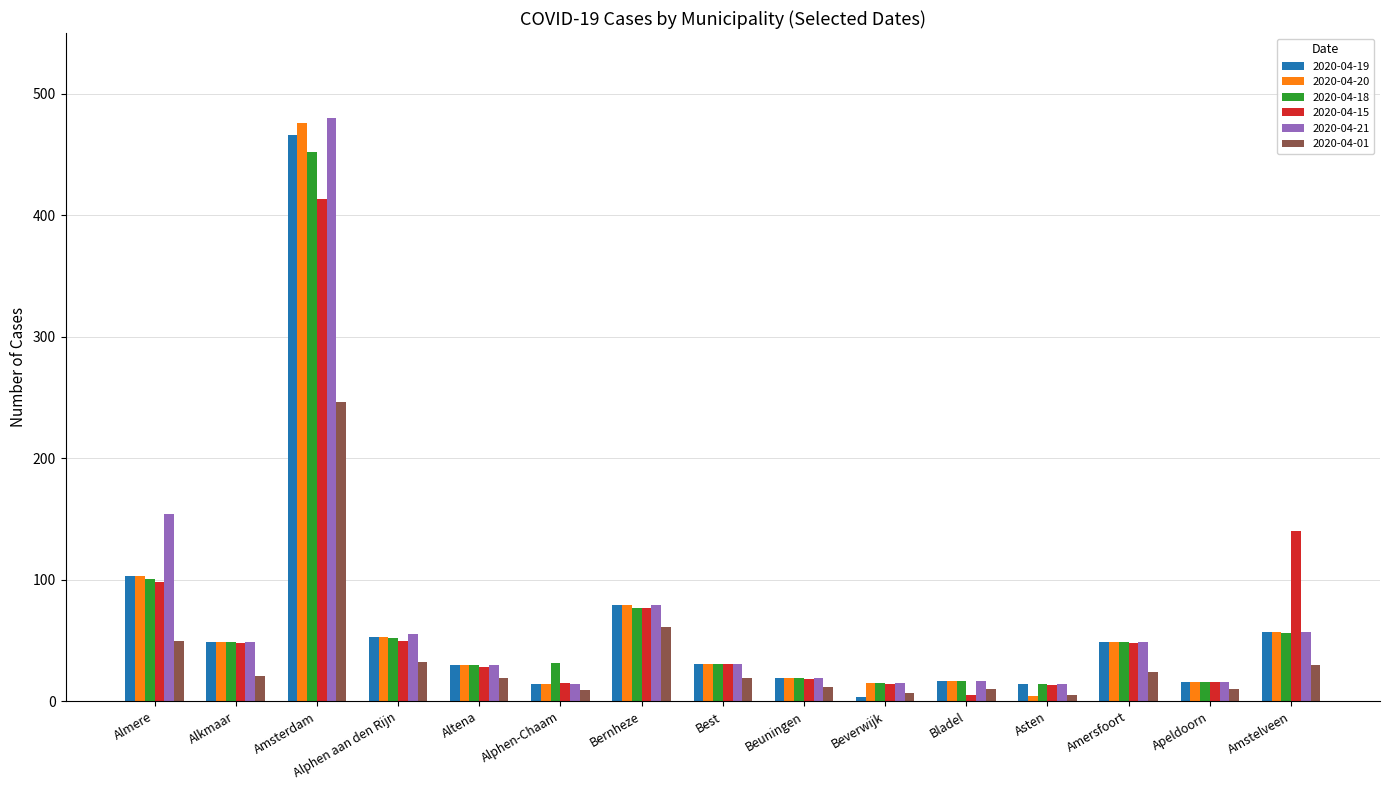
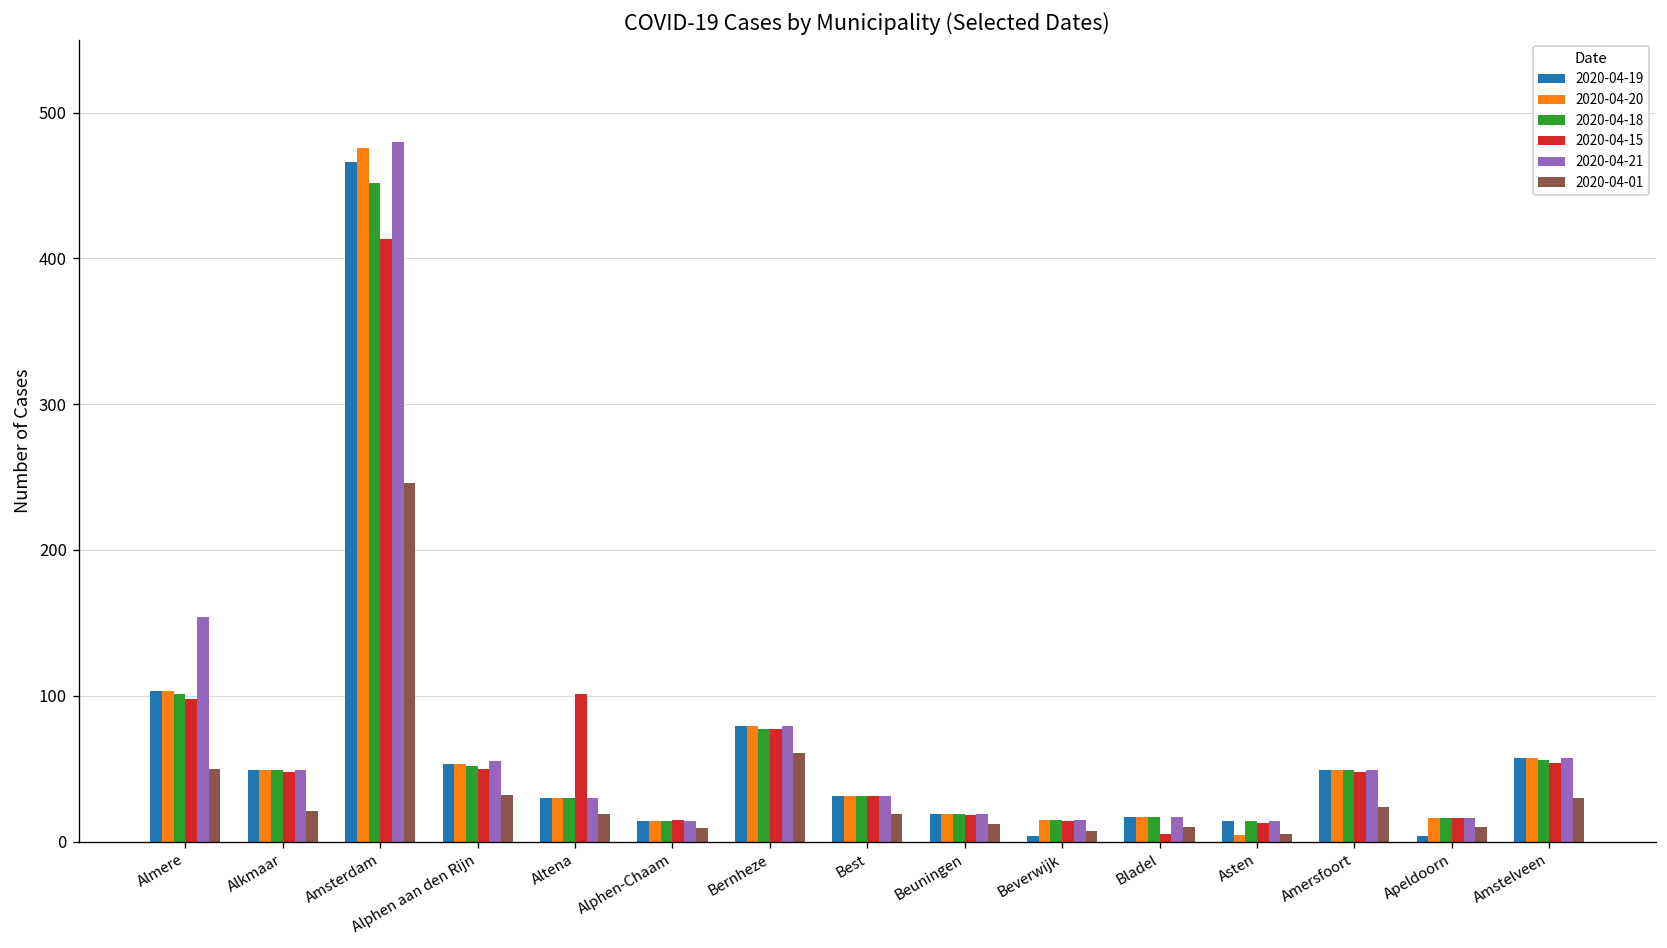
2020-04-15, Altena: 28 -> 101
2020-04-18, Alphen-Chaam: 32 -> 14
2020-04-19, Apeldoorn: 16 -> 4
2020-04-15, Amstelveen: 140 -> 54
